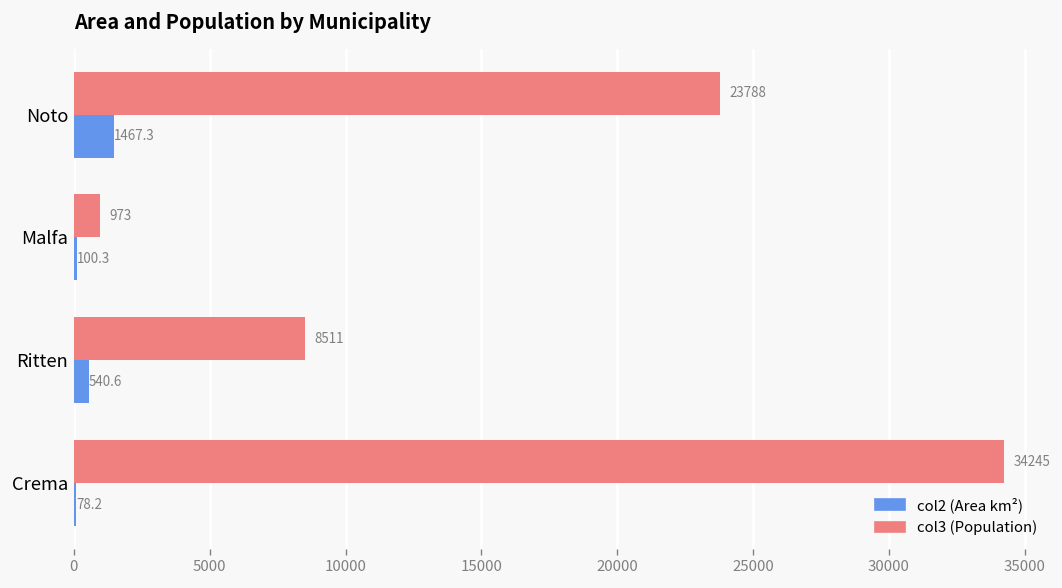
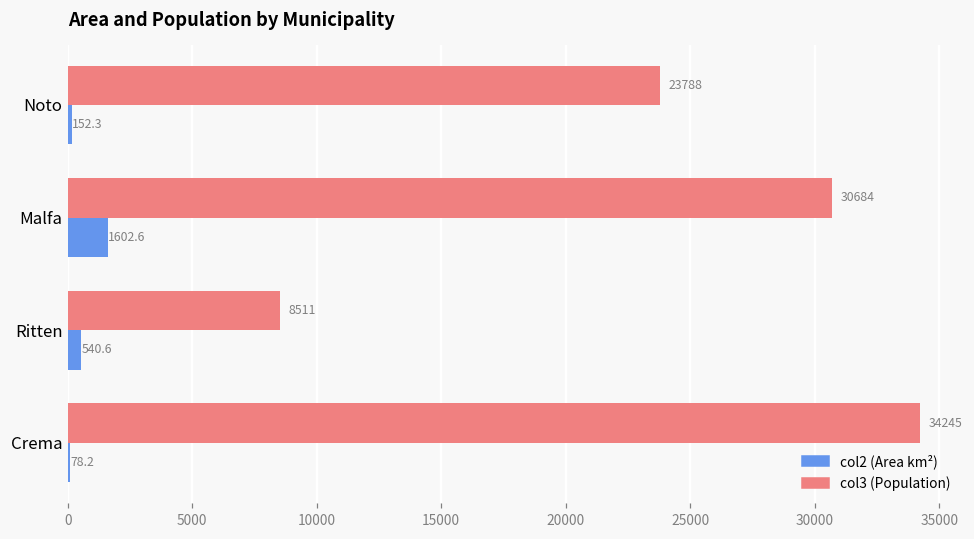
col2 (Area km²), Noto: 1467.3 -> 152.3
col3 (Population), Malfa: 973 -> 30684
col2 (Area km²), Malfa: 100.3 -> 1602.6
